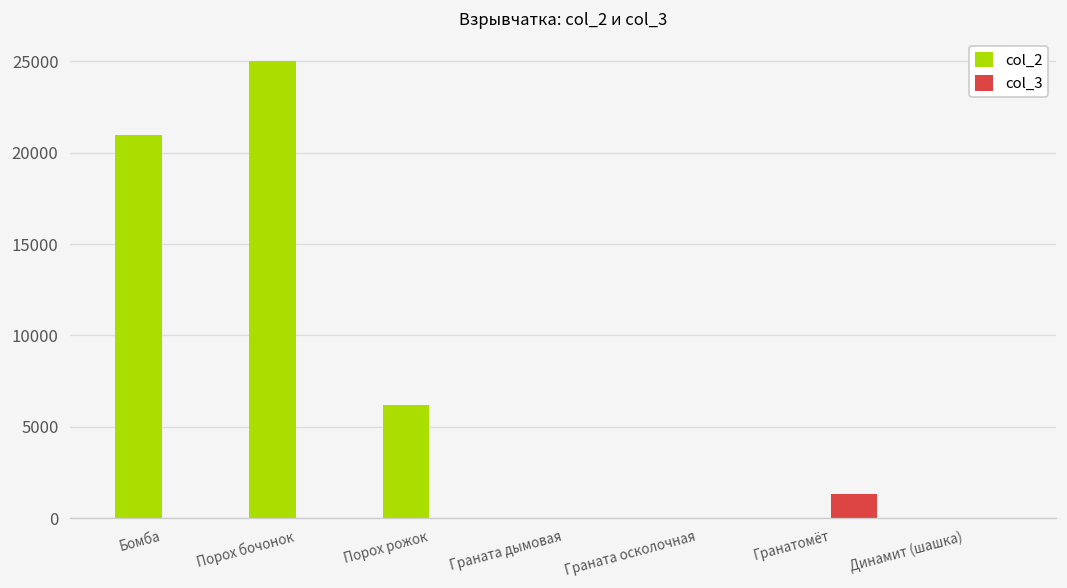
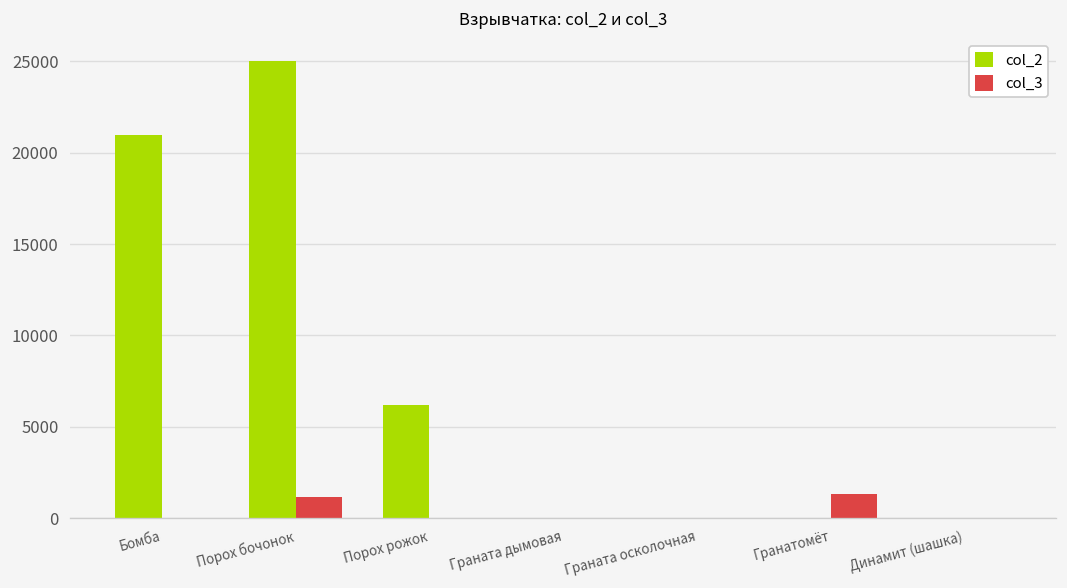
col_3, Порох бочонок: 0 -> 1100
